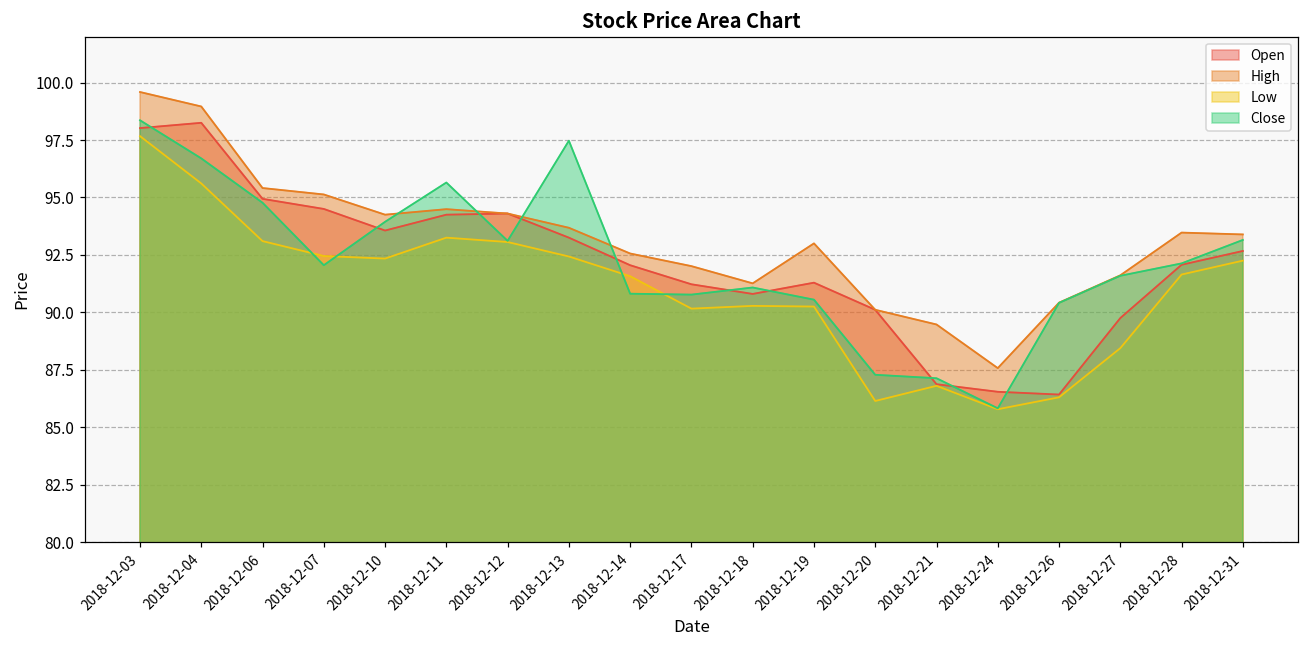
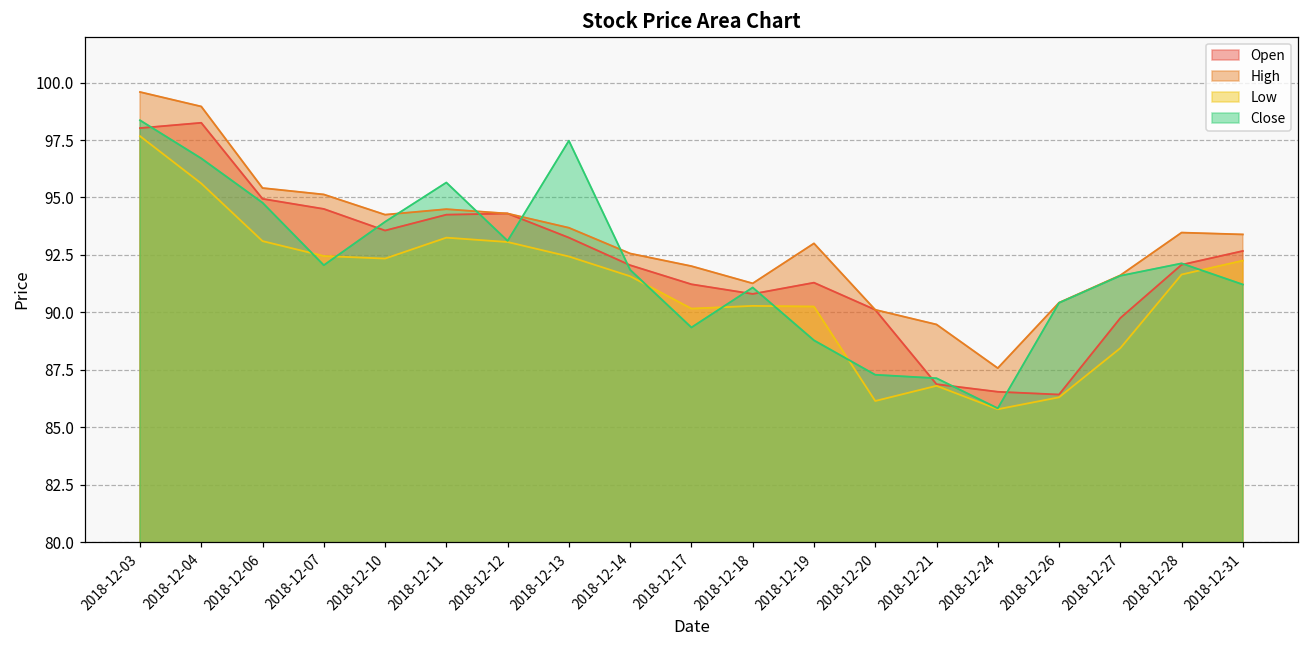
Close, 2018-12-14: 90.8 -> 91.9
Close, 2018-12-17: 90.8 -> 89.3
Close, 2018-12-19: 90.6 -> 88.8
Close, 2018-12-31: 93.2 -> 91.2
